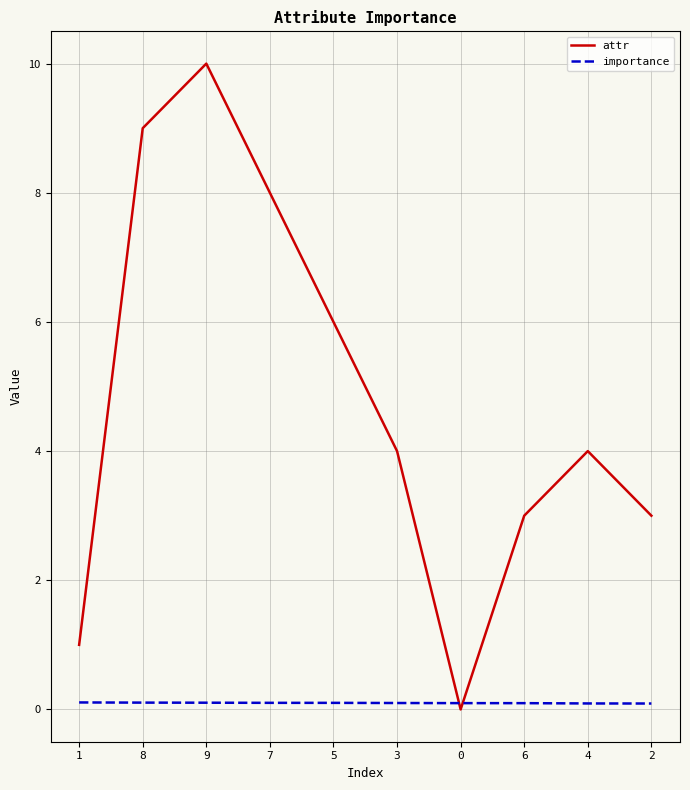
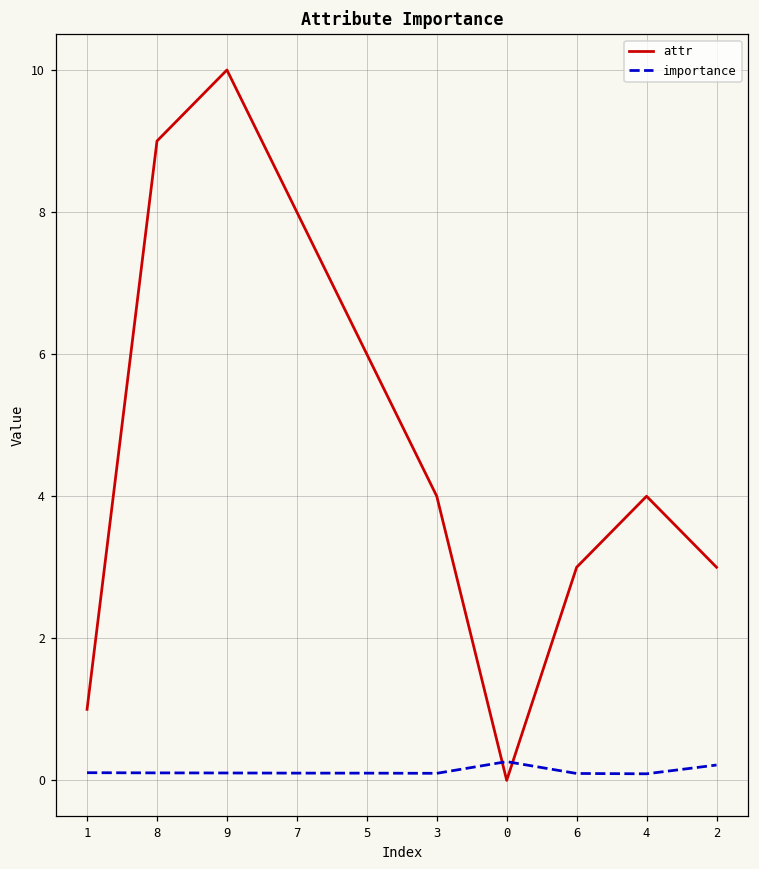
importance, 0: 0.1 -> 0.3
importance, 2: 0.1 -> 0.2
